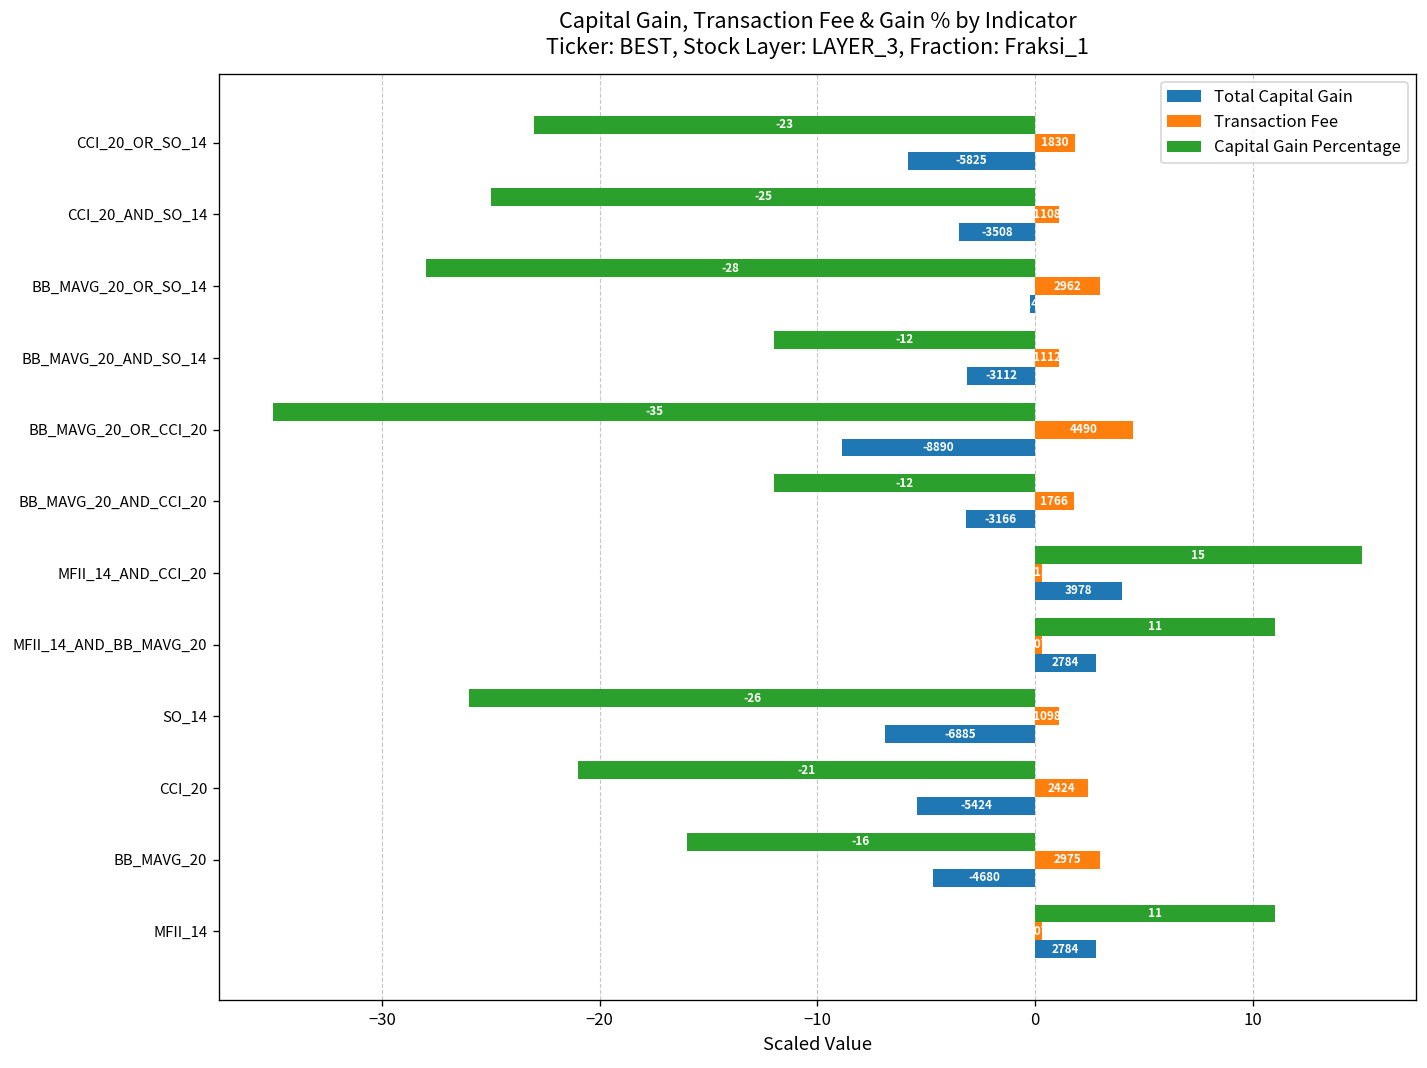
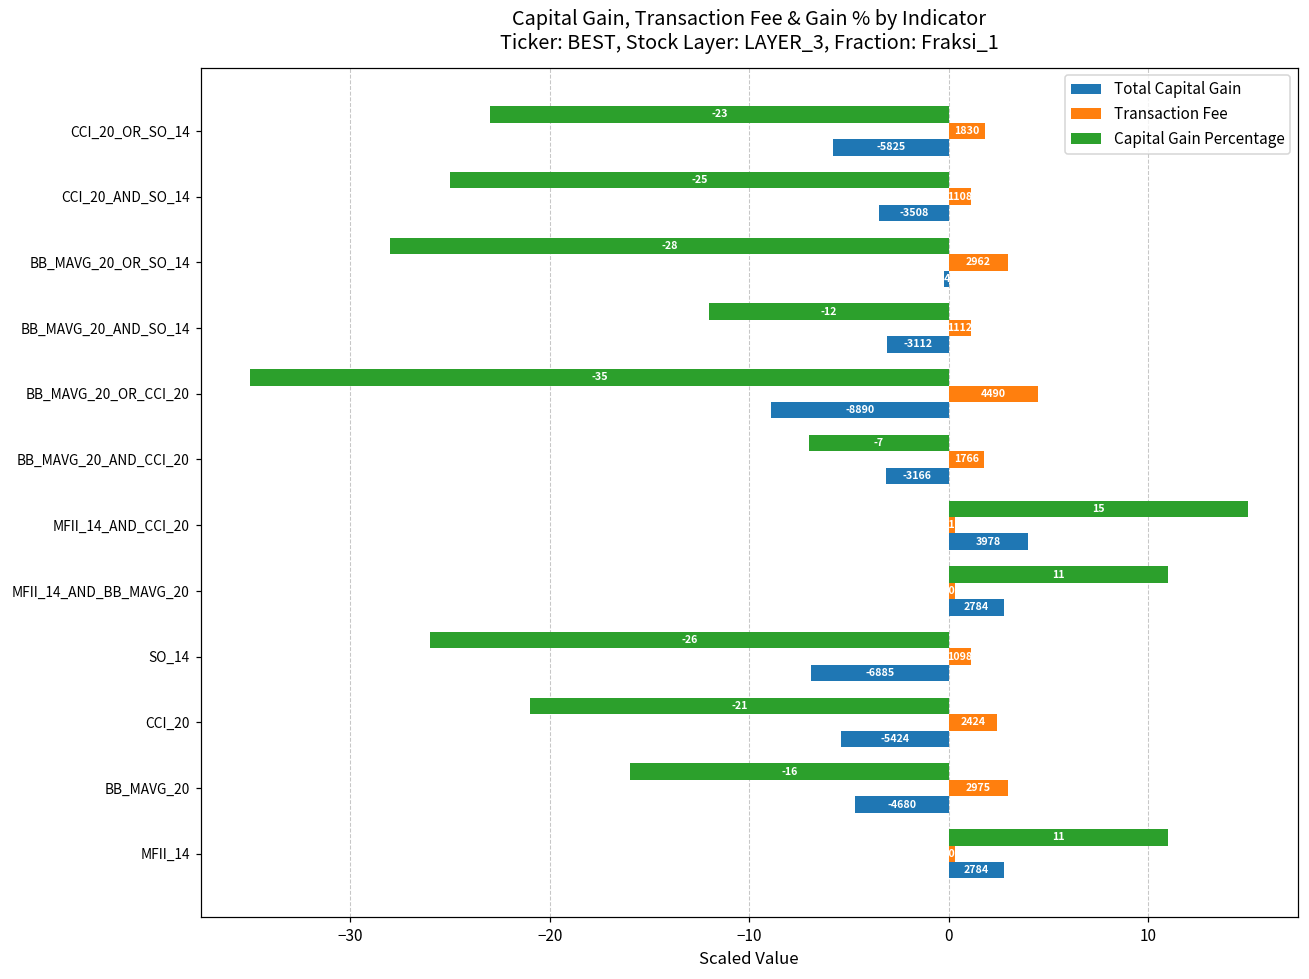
Capital Gain Percentage, BB_MAVG_20_AND_CCI_20: -12 -> -7
